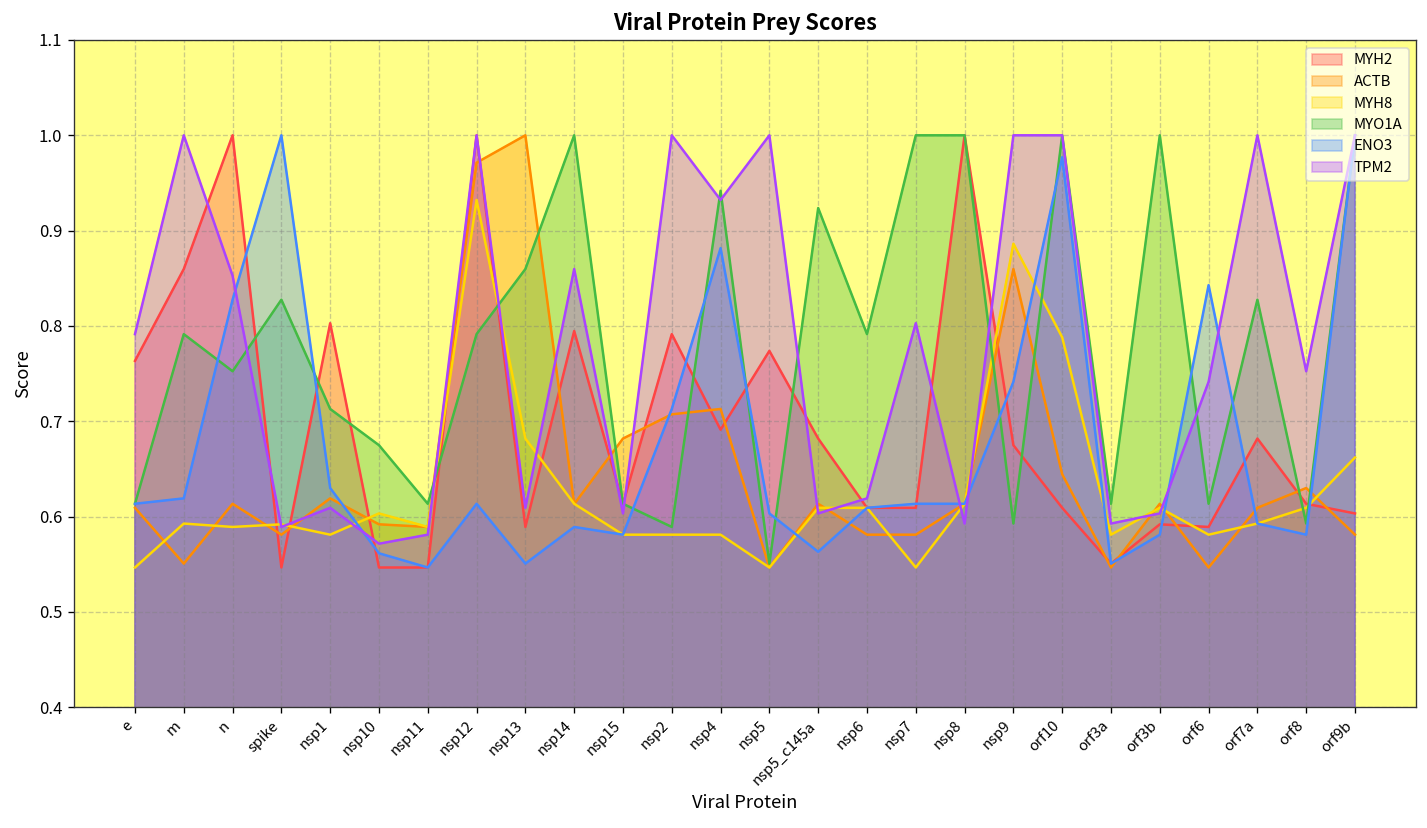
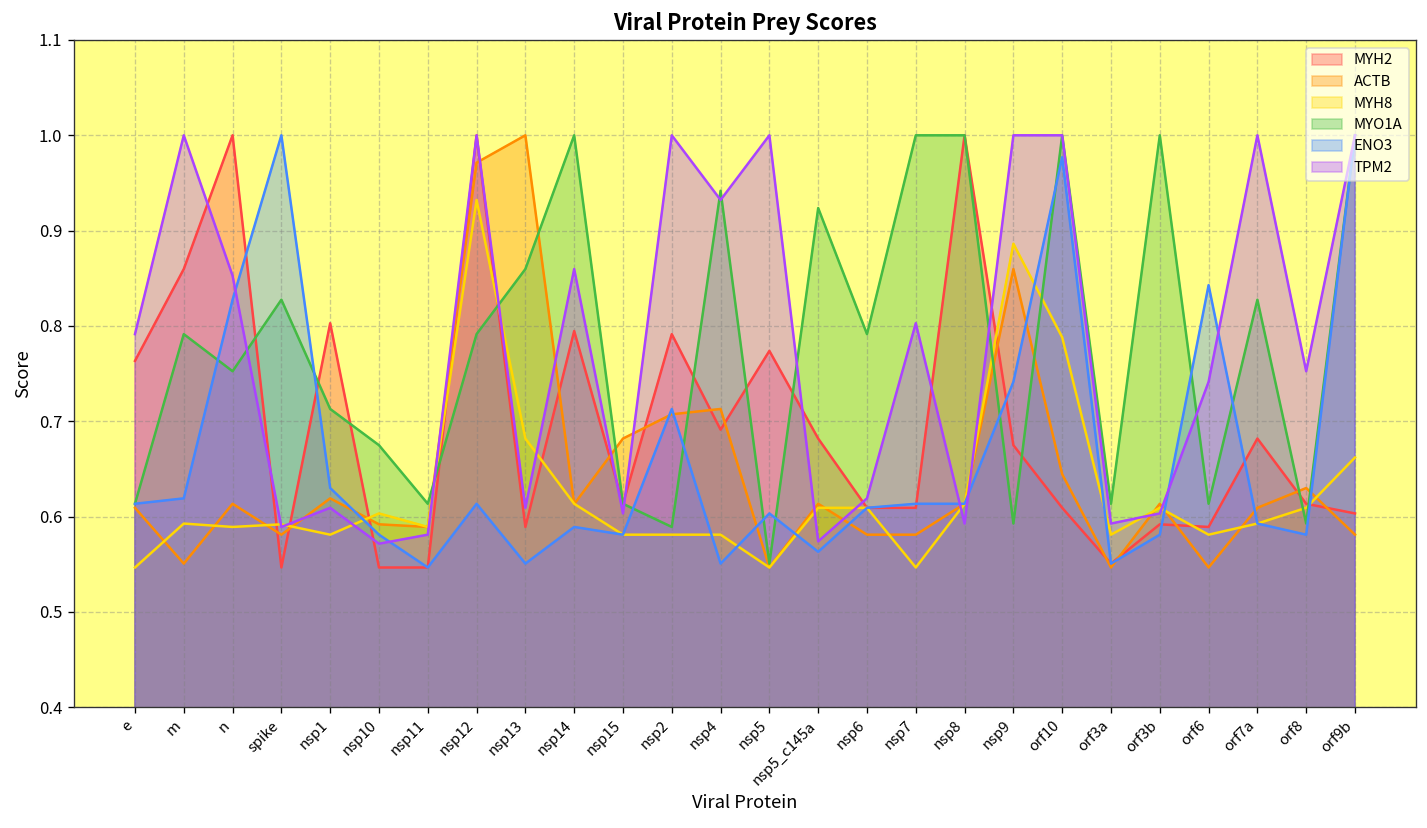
ENO3, nsp10: 0.56 -> 0.58
ENO3, nsp4: 0.88 -> 0.55
TPM2, nsp5_c145a: 0.60 -> 0.57
